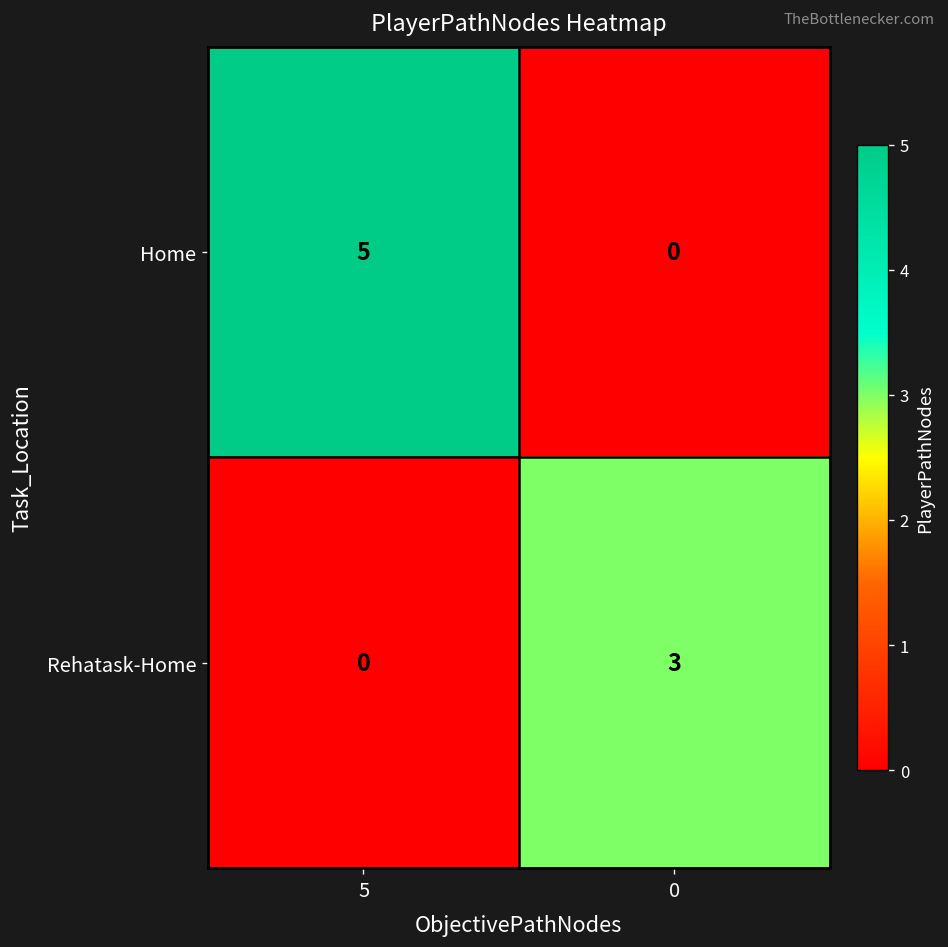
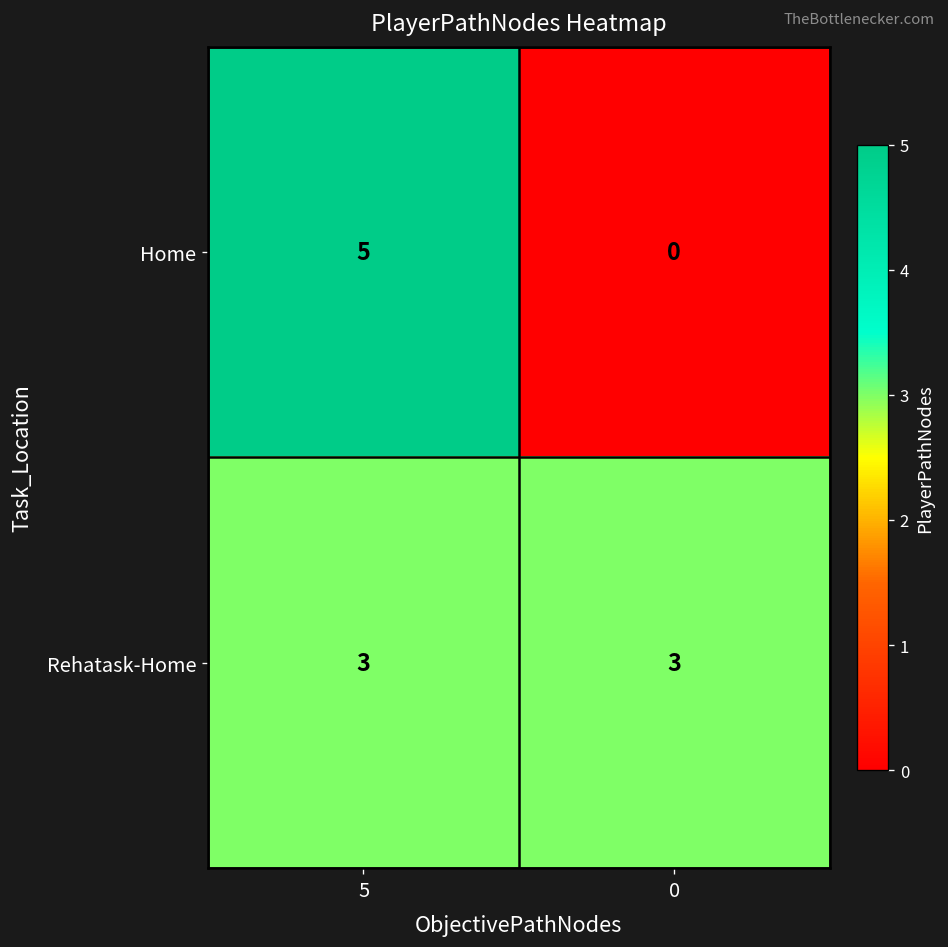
Rehatask-Home, 5: 0 -> 3
